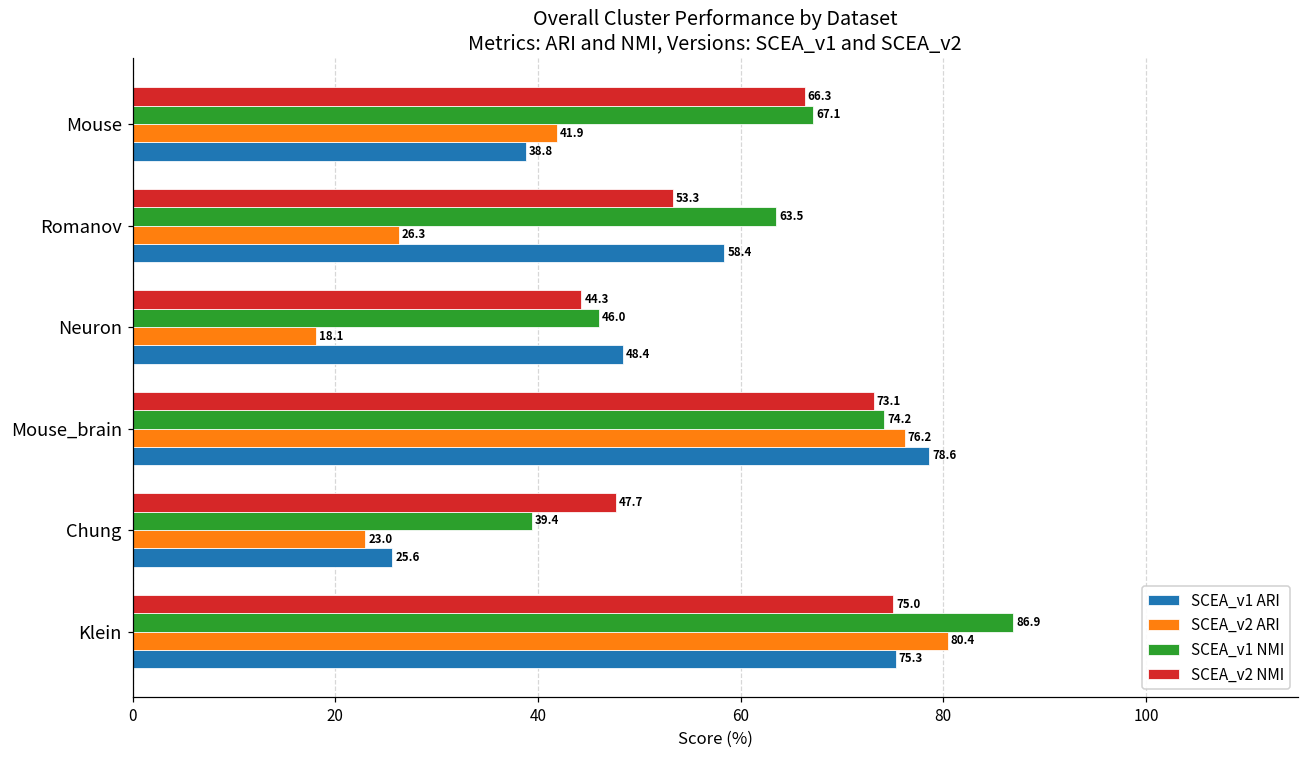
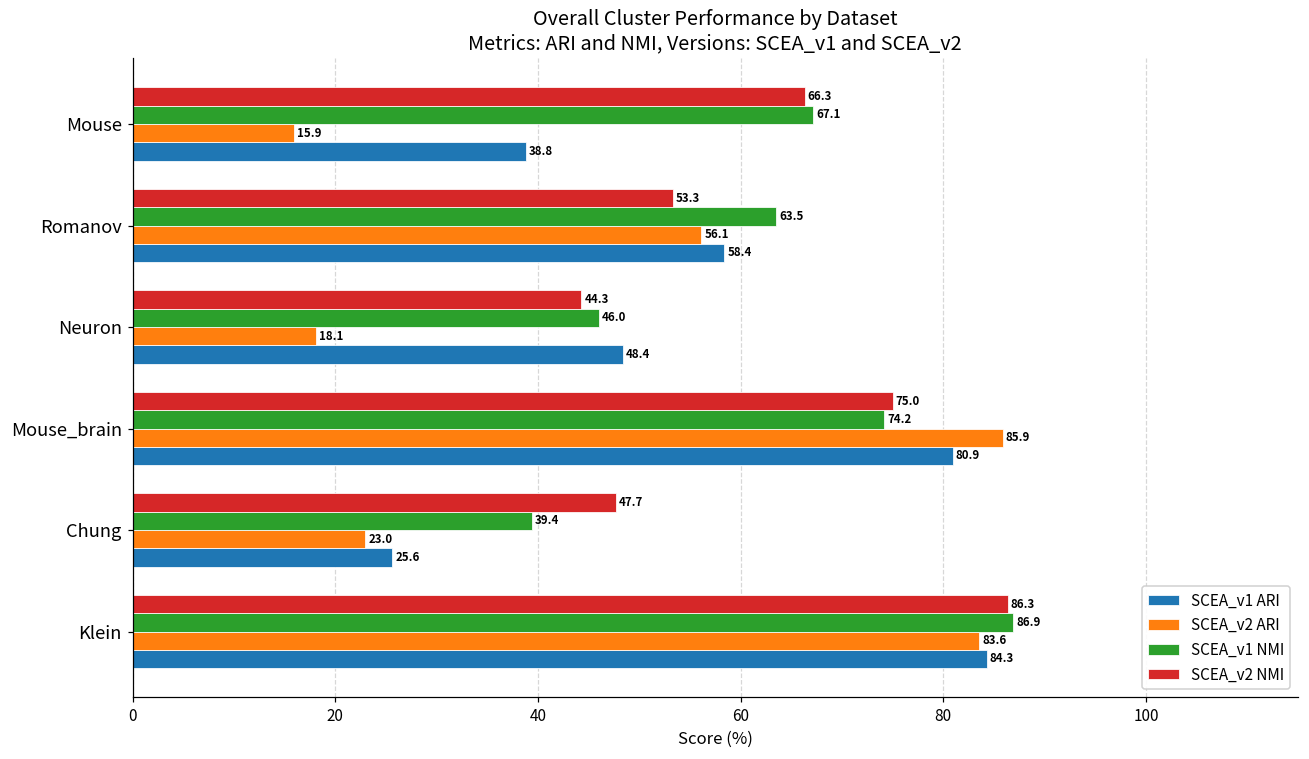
SCEA_v2 ARI, Mouse: 41.9 -> 15.9
SCEA_v2 ARI, Romanov: 26.3 -> 56.1
SCEA_v2 NMI, Mouse_brain: 73.1 -> 75.0
SCEA_v2 ARI, Mouse_brain: 76.2 -> 85.9
SCEA_v1 ARI, Mouse_brain: 78.6 -> 80.9
SCEA_v2 NMI, Klein: 75.0 -> 86.3
SCEA_v2 ARI, Klein: 80.4 -> 83.6
SCEA_v1 ARI, Klein: 75.3 -> 84.3
